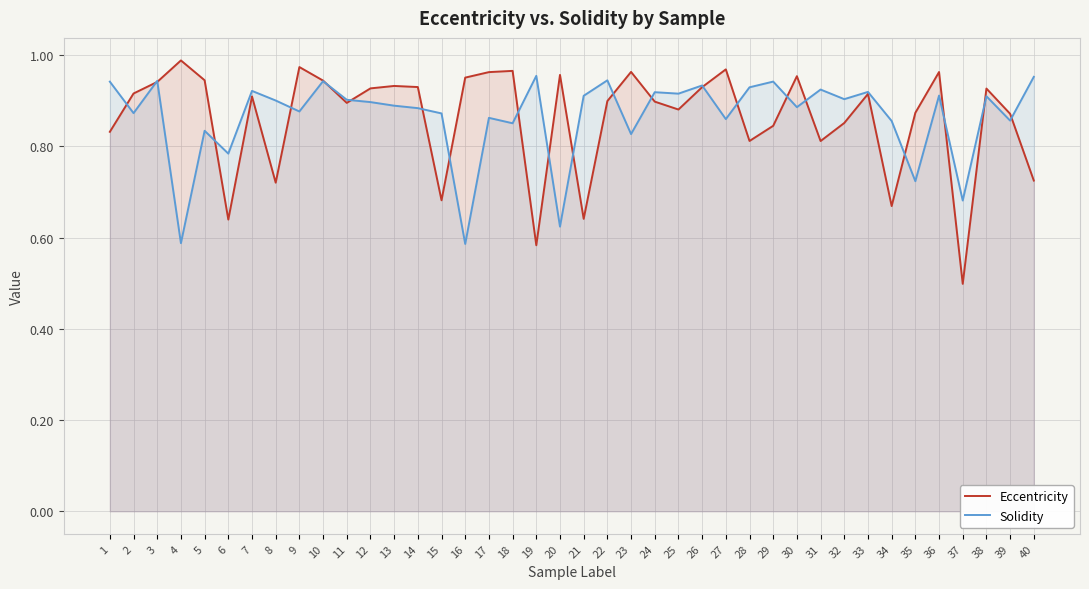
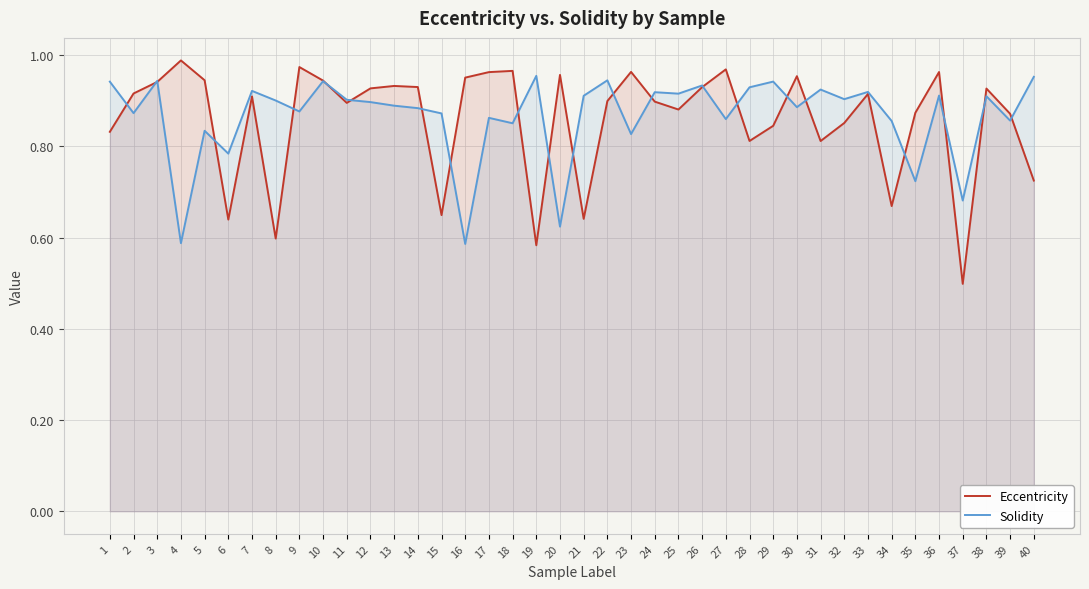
Eccentricity, 8: 0.72 -> 0.60
Eccentricity, 15: 0.68 -> 0.65
